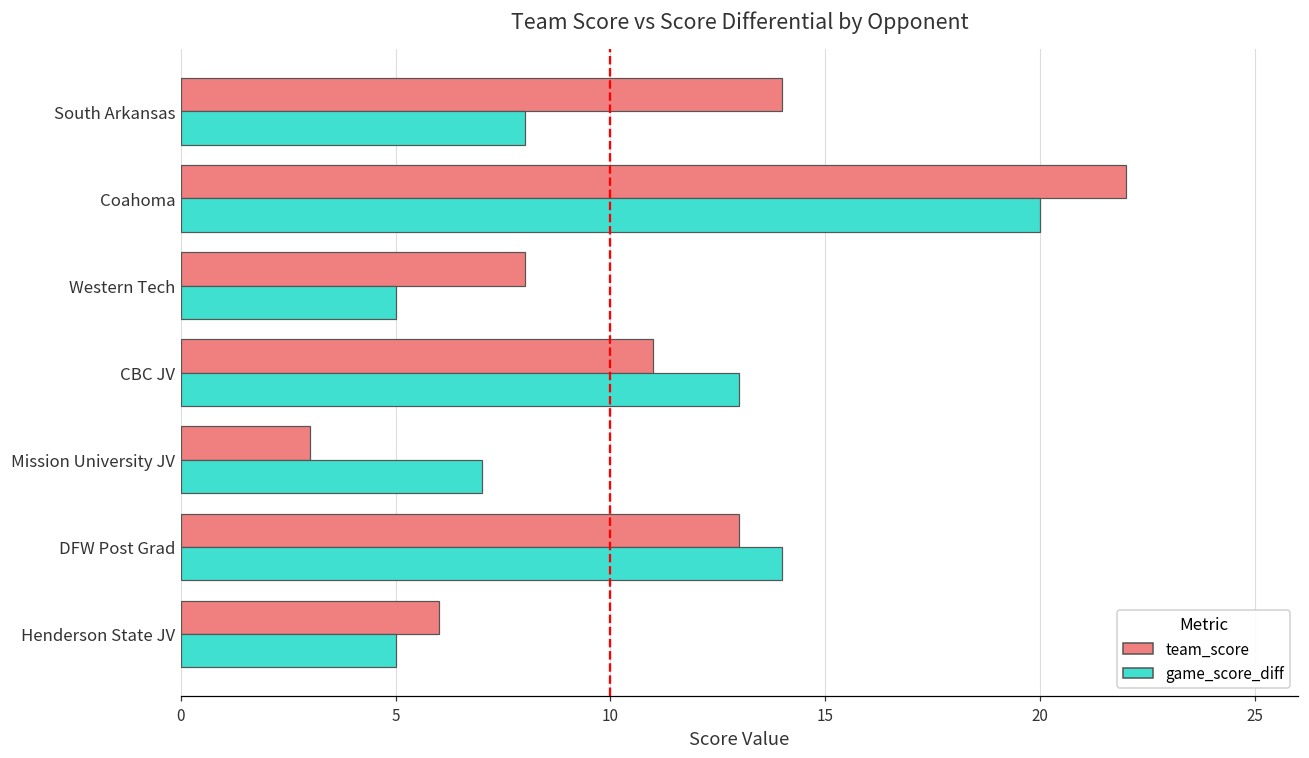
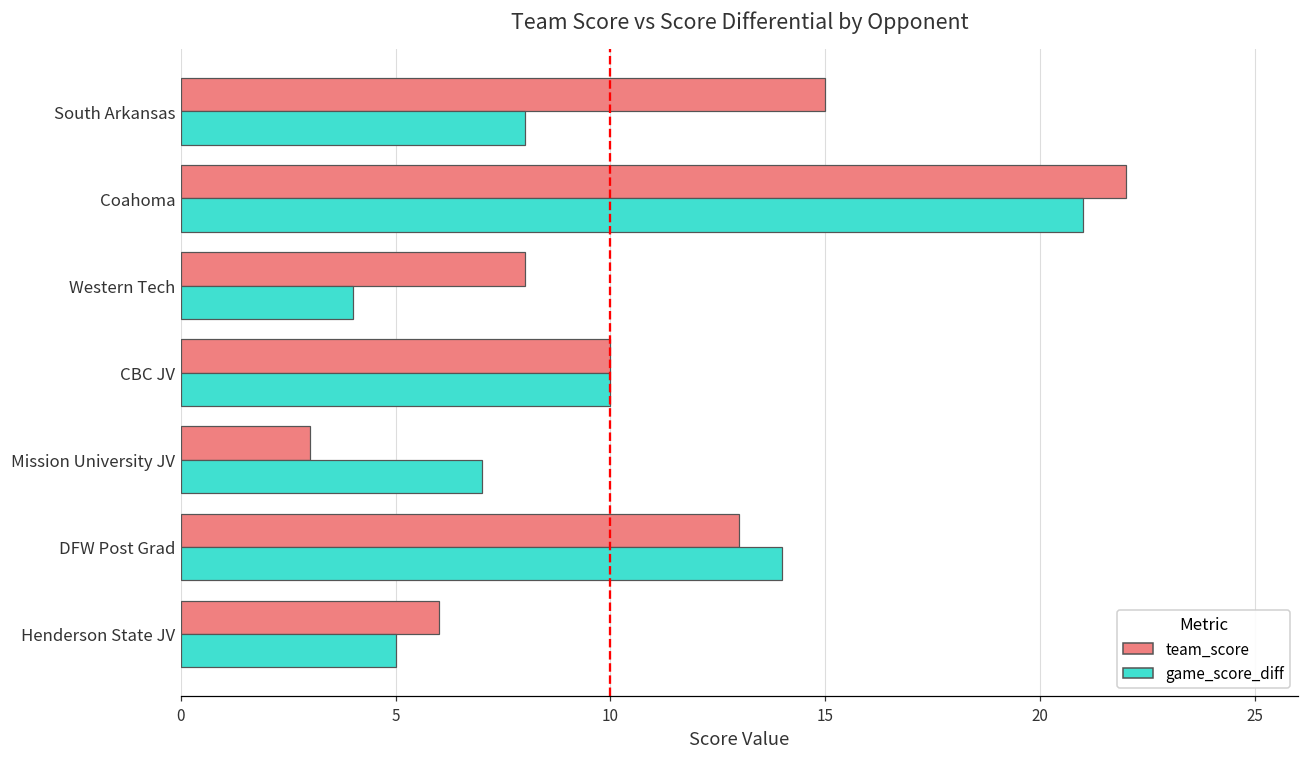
team_score, South Arkansas: 14 -> 15
game_score_diff, Coahoma: 20 -> 21
game_score_diff, Western Tech: 5 -> 4
team_score, CBC JV: 11 -> 10
game_score_diff, CBC JV: 13 -> 10
